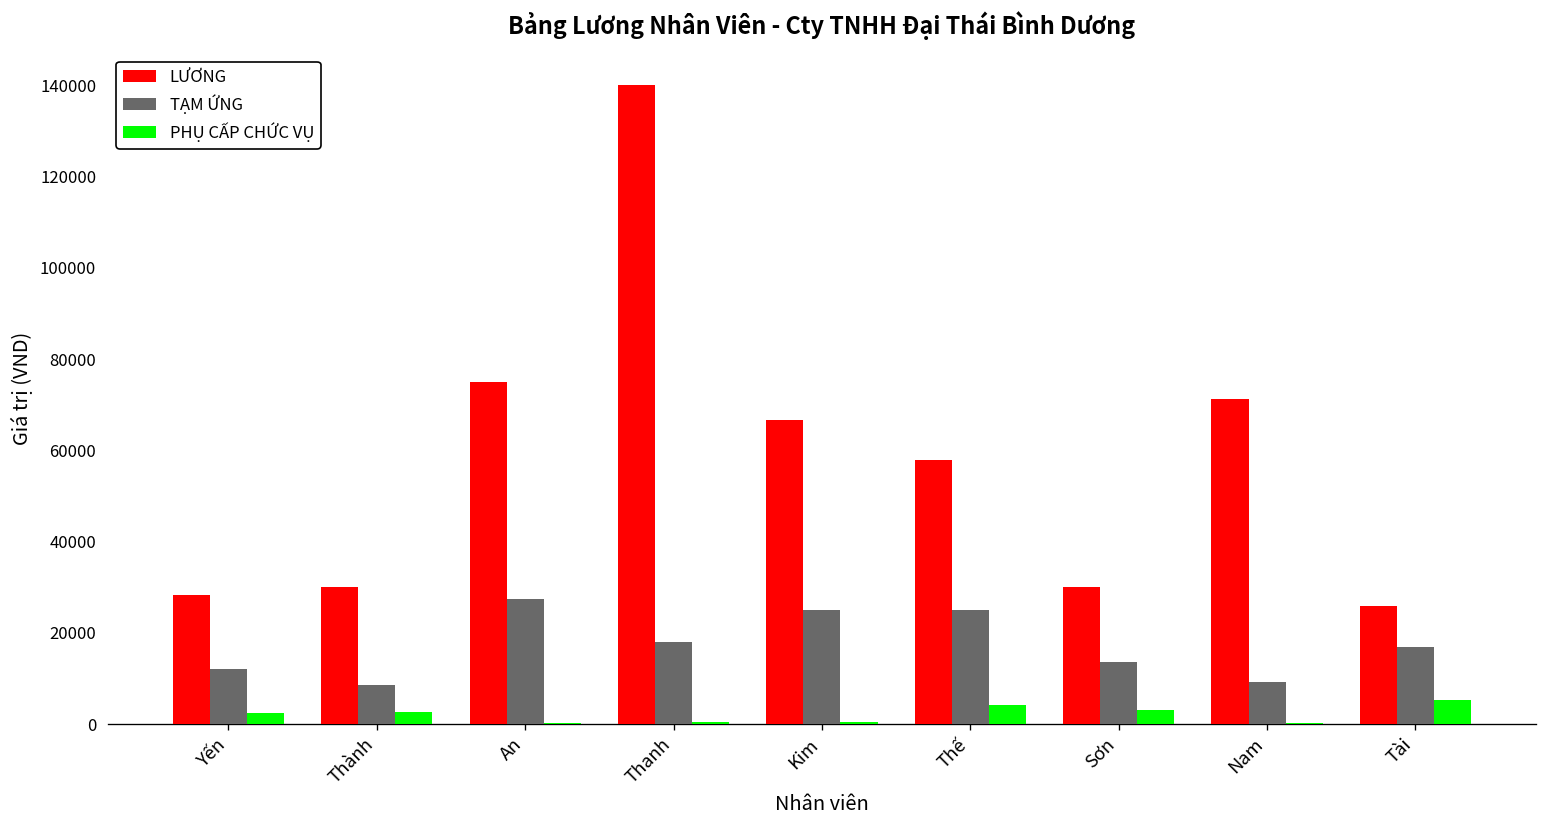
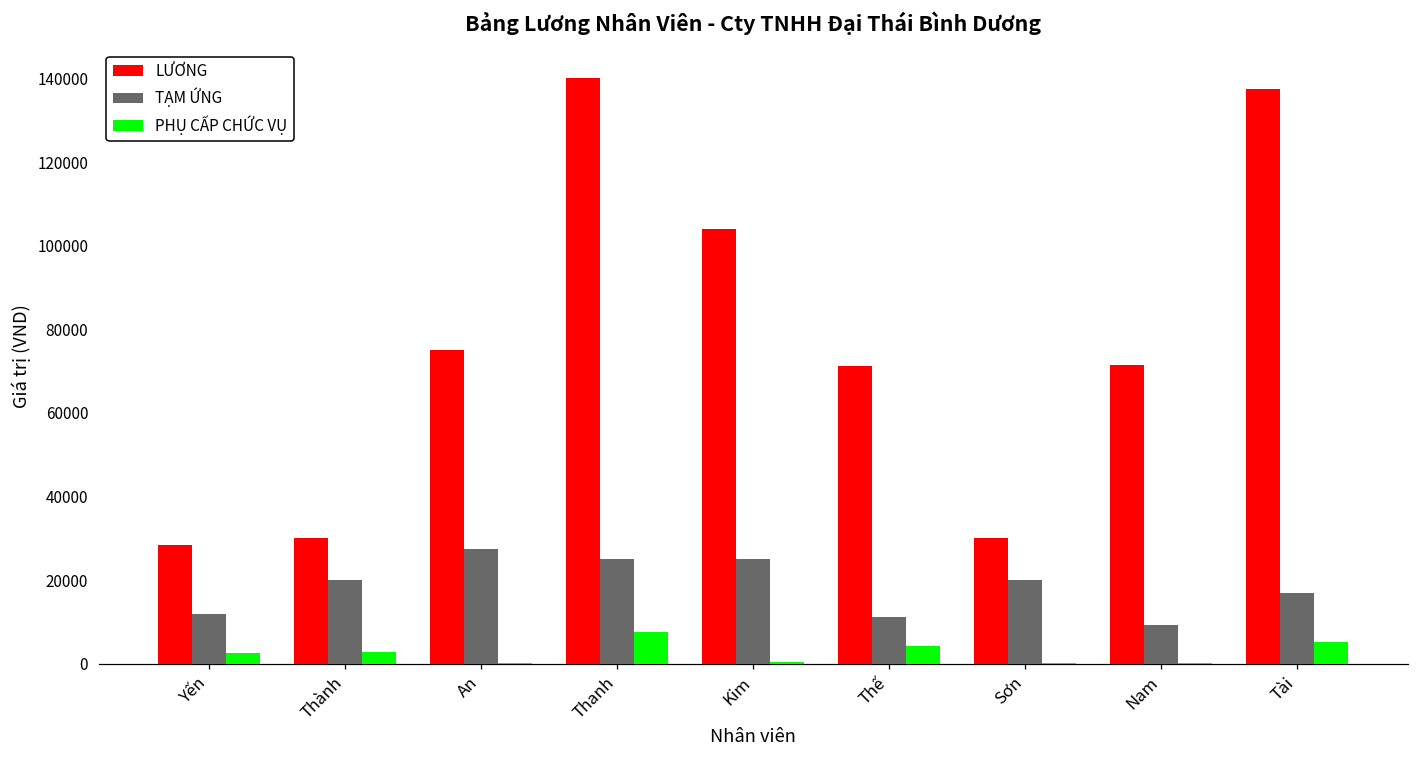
TẠM ỨNG, Thành: 8000 -> 20000
TẠM ỨNG, Thanh: 18000 -> 25000
PHỤ CẤP CHỨC VỤ, Thanh: 1000 -> 8000
LƯƠNG, Kim: 67000 -> 104000
LƯƠNG, Thế: 58000 -> 71000
TẠM ỨNG, Thế: 25000 -> 11000
TẠM ỨNG, Sơn: 14000 -> 20000
PHỤ CẤP CHỨC VỤ, Sơn: 3000 -> 0
LƯƠNG, Tài: 26000 -> 137000
